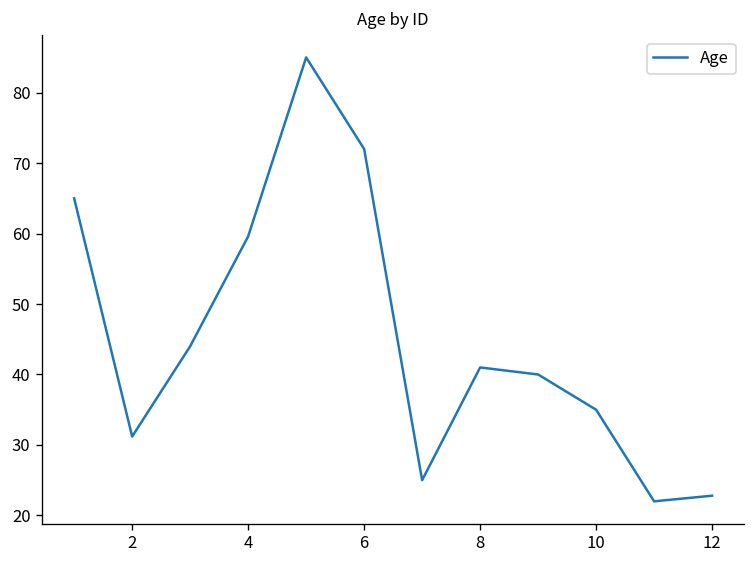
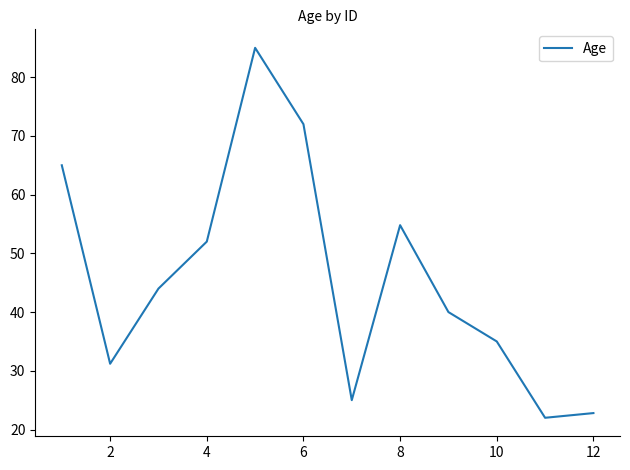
4: 60 -> 52
8: 41 -> 55
